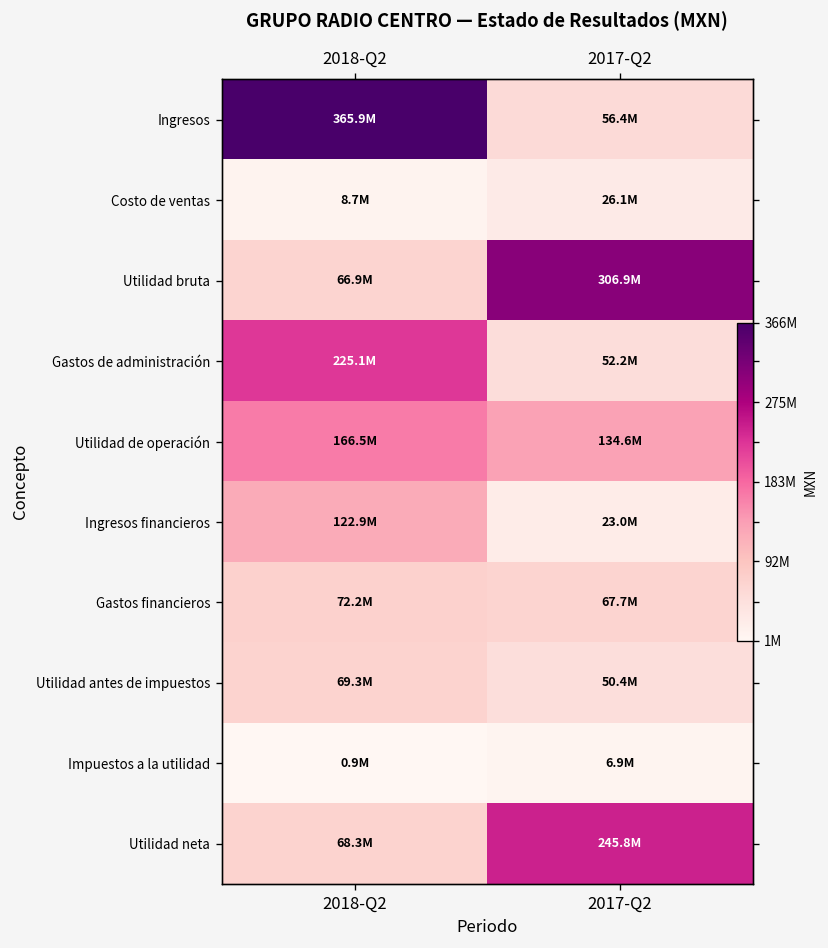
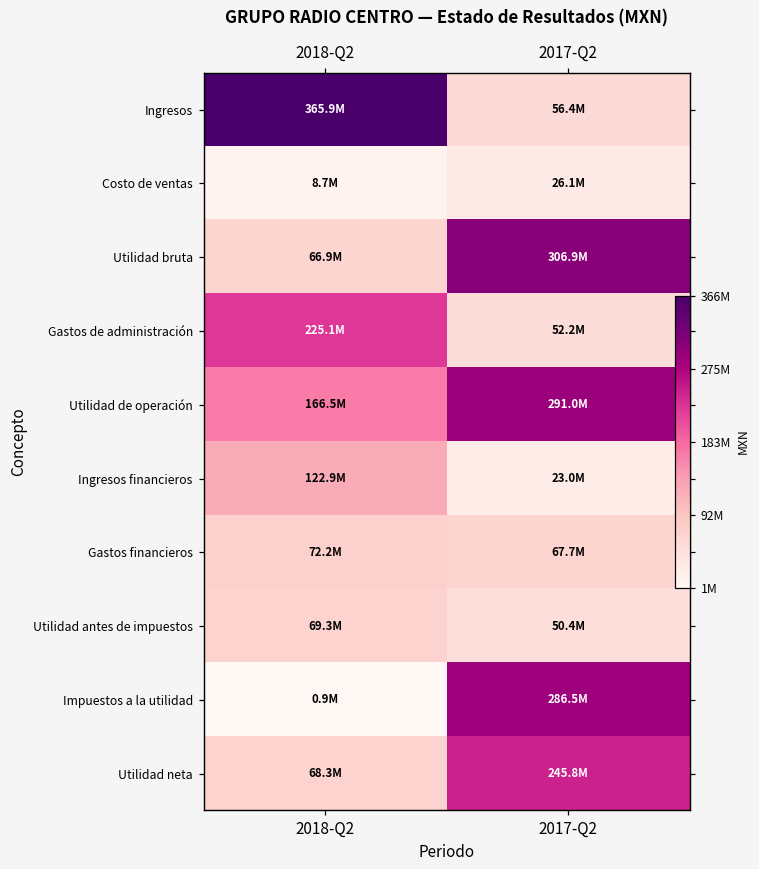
Utilidad de operación, 2017-Q2: 134.6M -> 291.0M
Impuestos a la utilidad, 2017-Q2: 6.9M -> 286.5M
